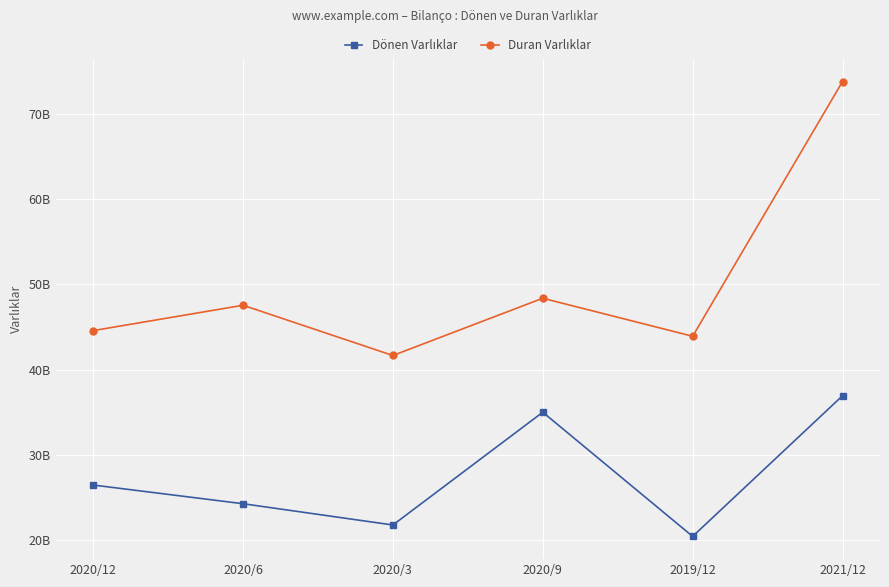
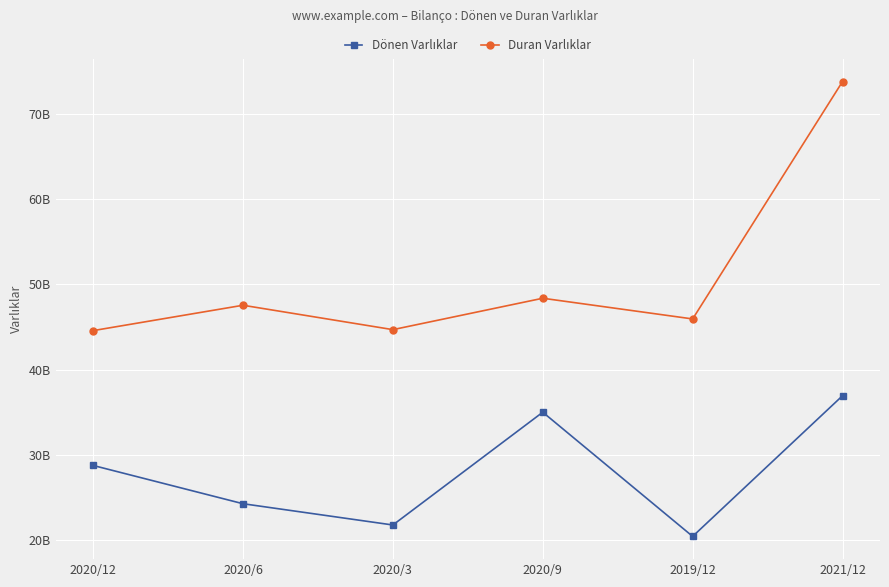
Dönen Varlıklar, 2020/12: 26000000000 -> 29000000000
Duran Varlıklar, 2020/3: 42000000000 -> 45000000000
Duran Varlıklar, 2019/12: 44000000000 -> 46000000000
